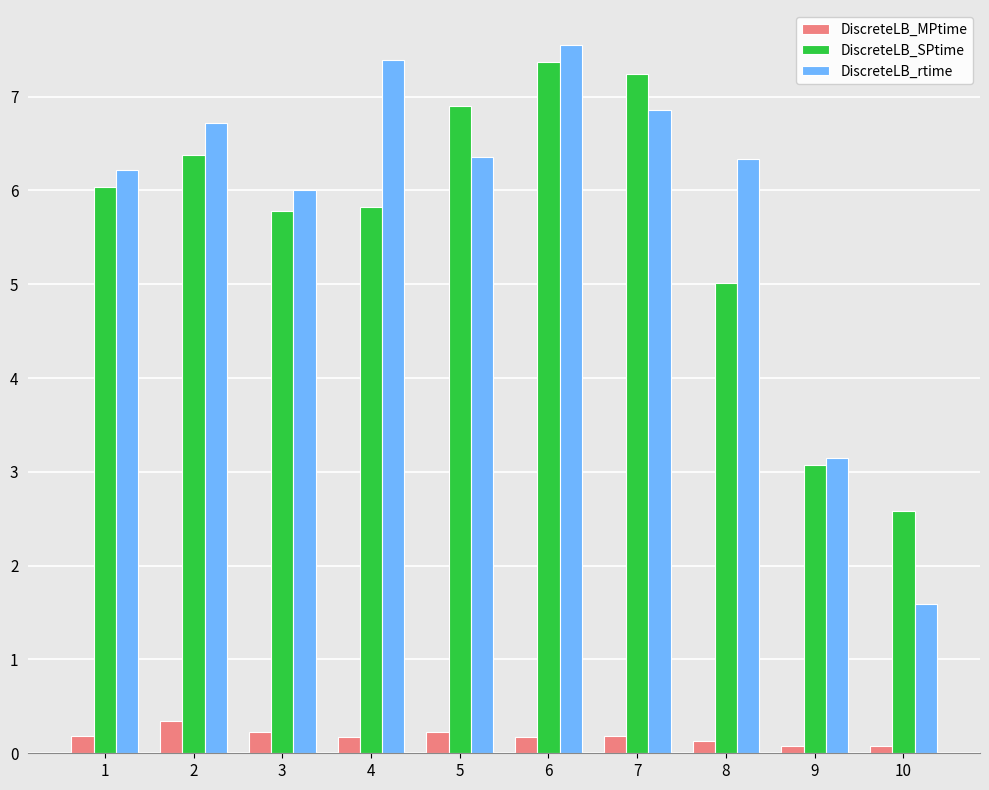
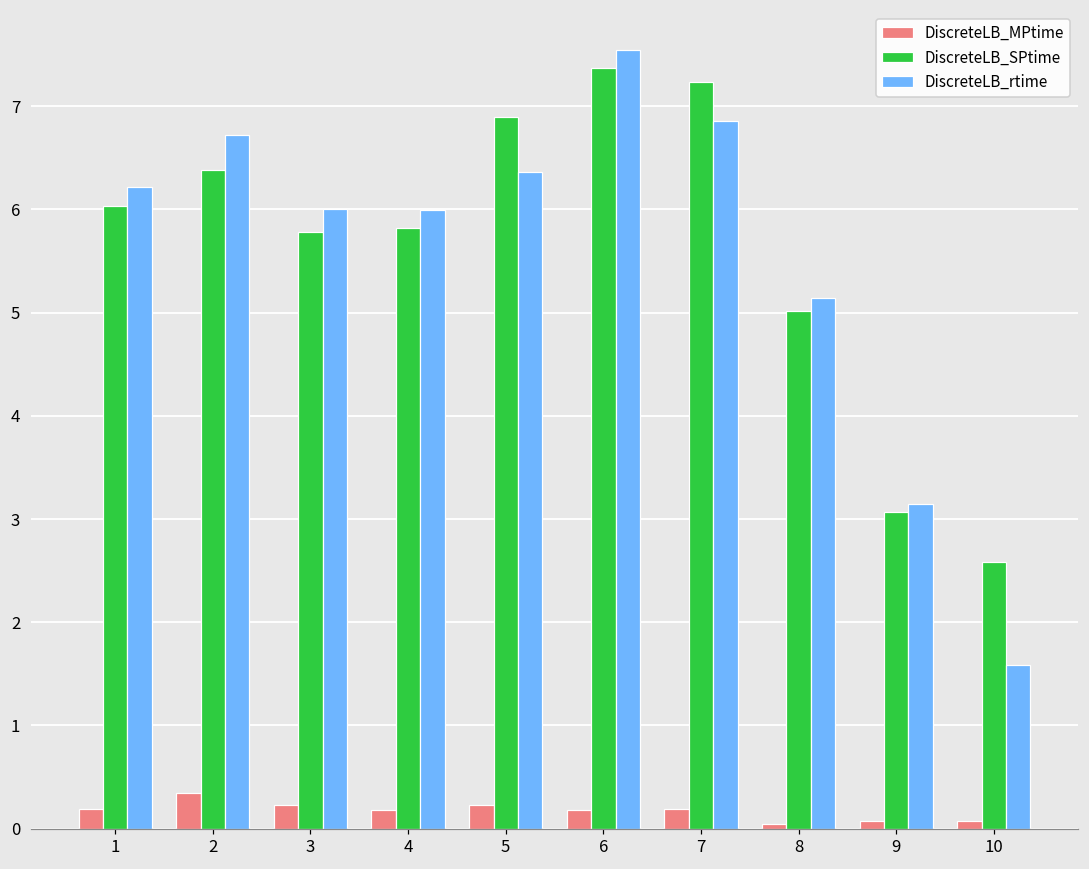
DiscreteLB_rtime, 4: 7.4 -> 6.0
DiscreteLB_MPtime, 8: 0.1 -> 0.0
DiscreteLB_rtime, 8: 6.3 -> 5.1
